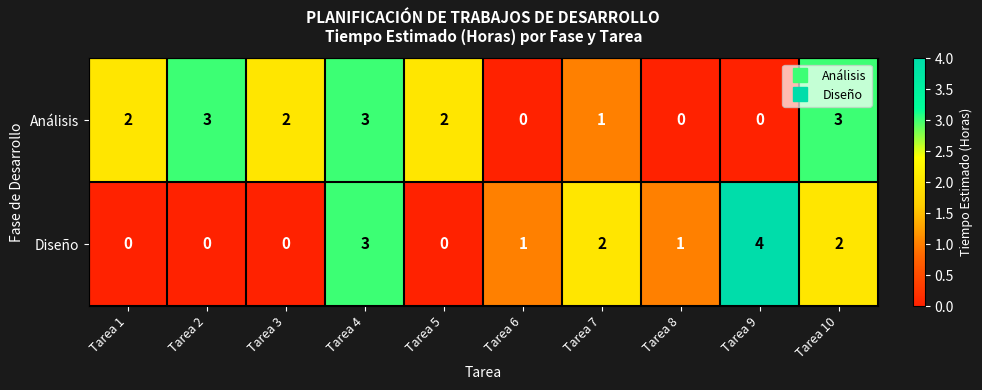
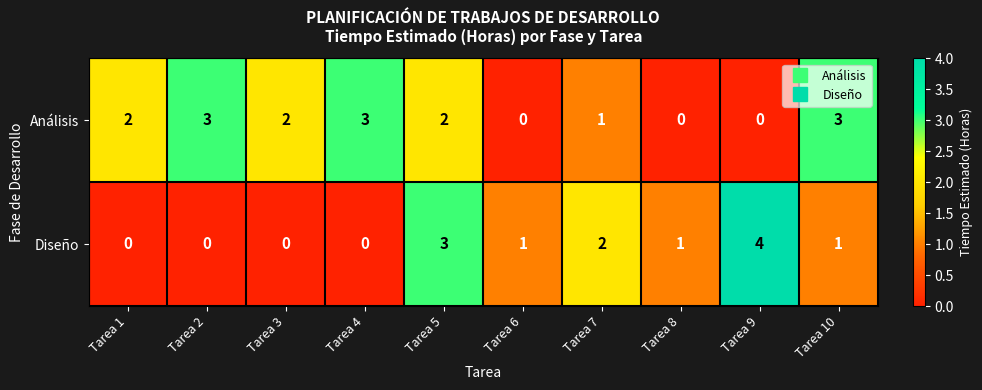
Diseño, Tarea 4: 3 -> 0
Diseño, Tarea 5: 0 -> 3
Diseño, Tarea 10: 2 -> 1
